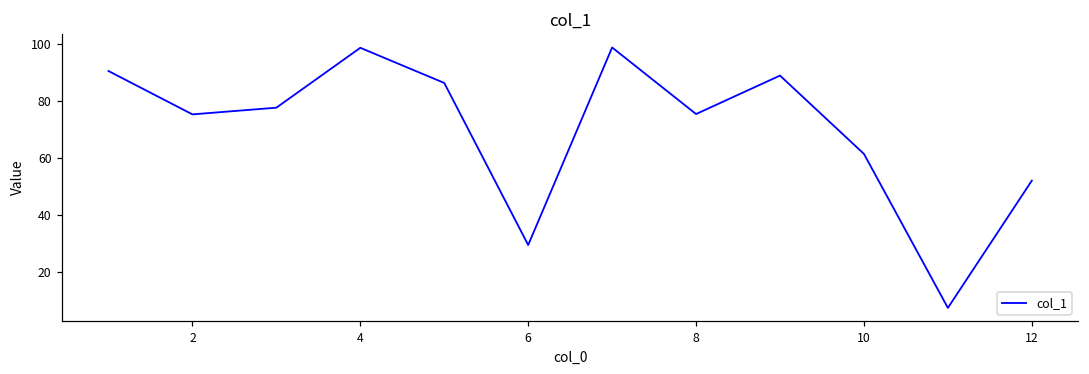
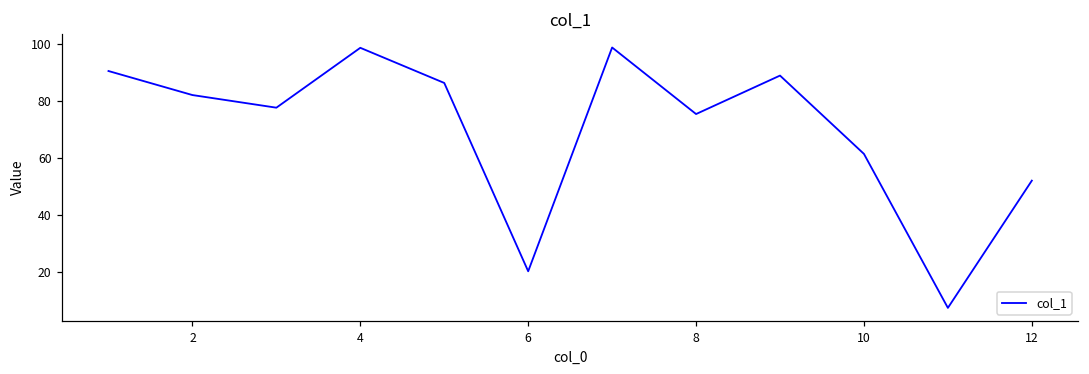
2: 75 -> 82
6: 30 -> 20
